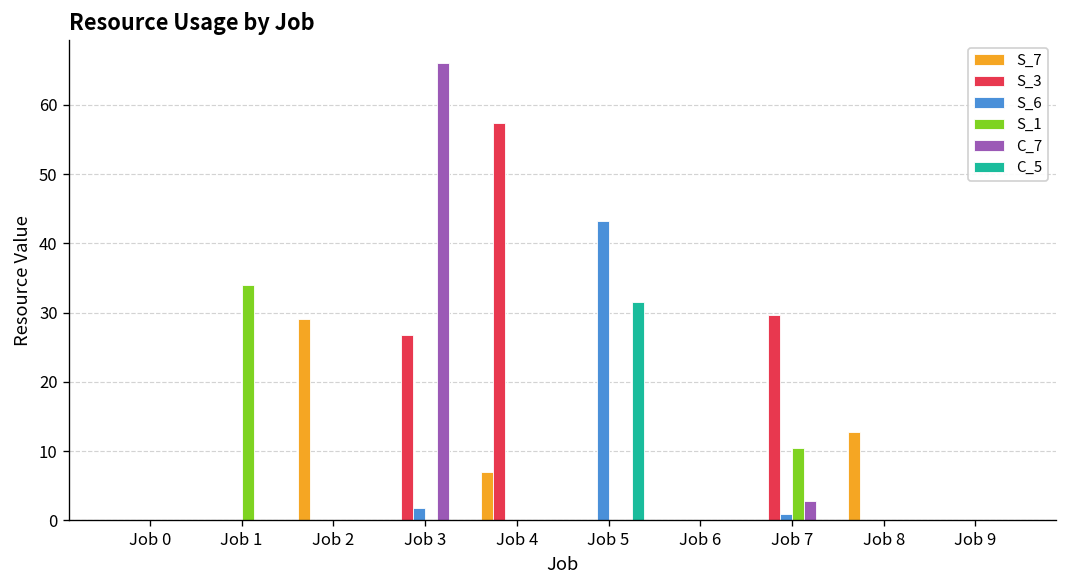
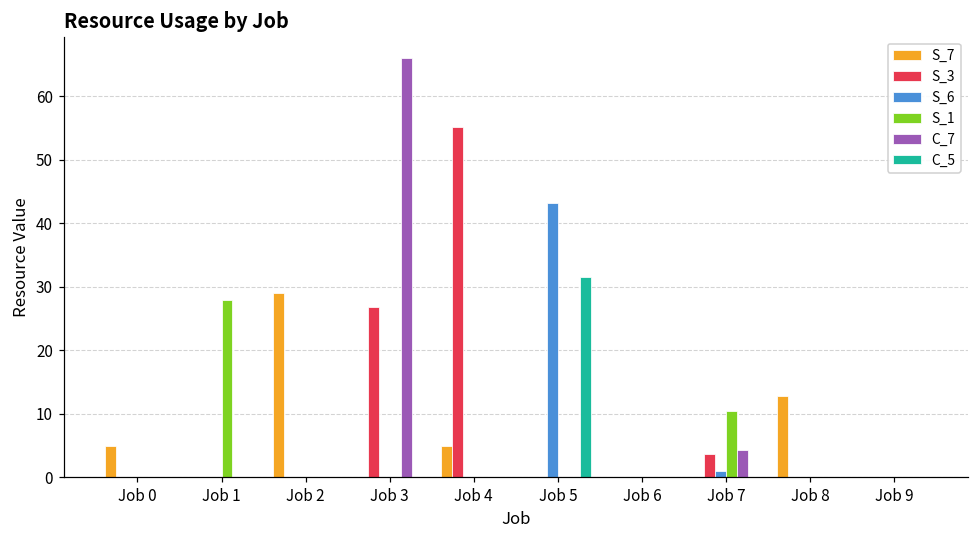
S_7, Job 0: 0 -> 5
S_1, Job 1: 34 -> 28
S_6, Job 3: 2 -> 0
S_7, Job 4: 7 -> 5
S_3, Job 4: 57 -> 55
S_3, Job 7: 30 -> 4
C_7, Job 7: 3 -> 4
